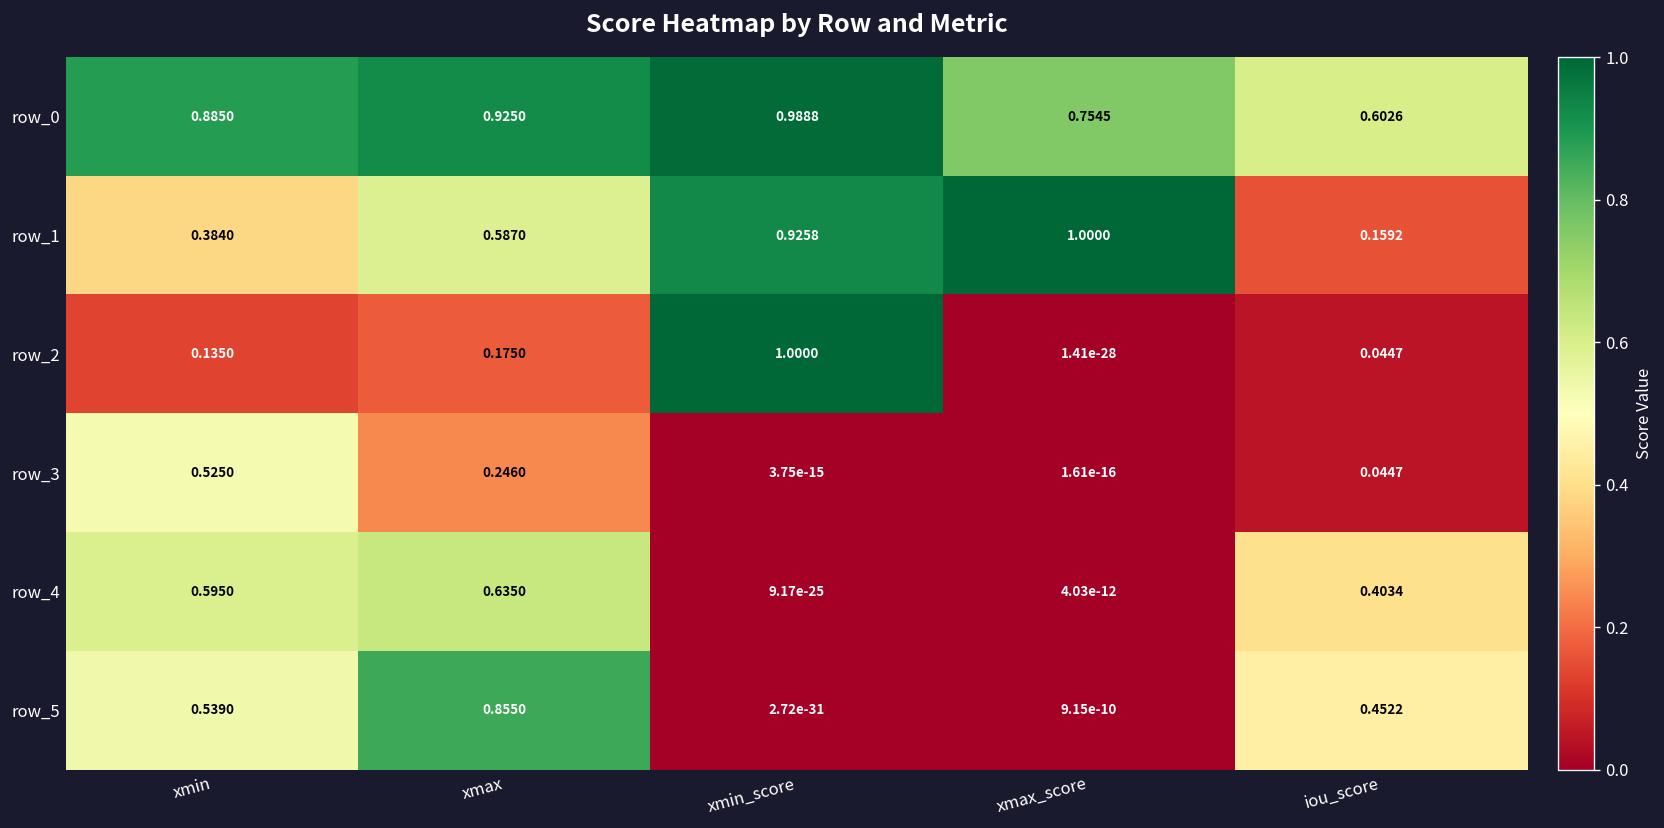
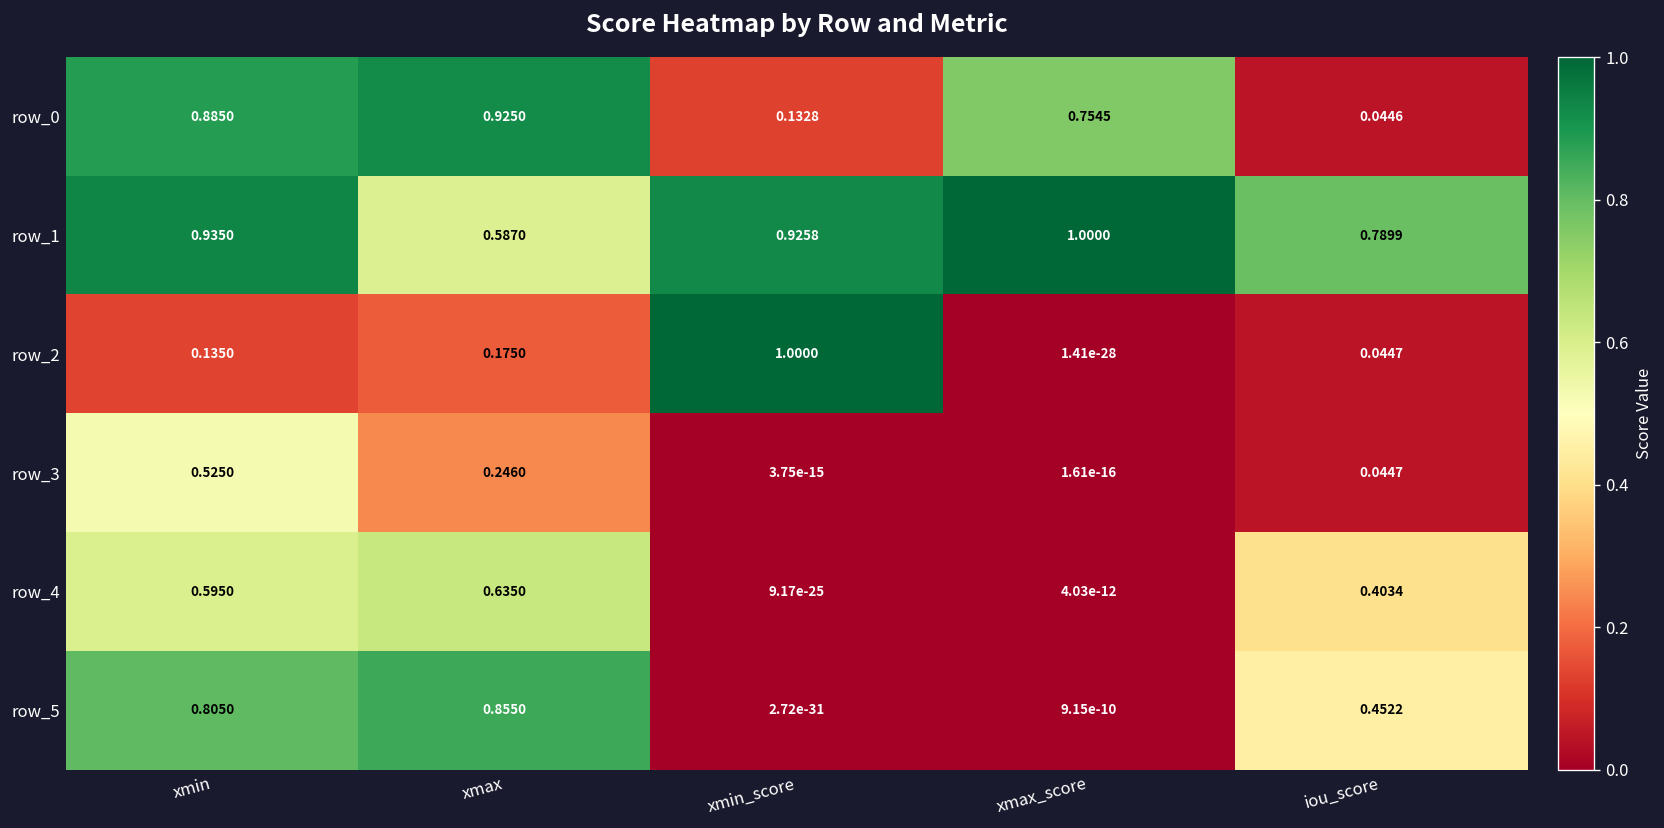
row_0, xmin_score: 0.9888 -> 0.1328
row_0, iou_score: 0.6026 -> 0.0446
row_1, xmin: 0.3840 -> 0.9350
row_1, iou_score: 0.1592 -> 0.7899
row_5, xmin: 0.5390 -> 0.8050
